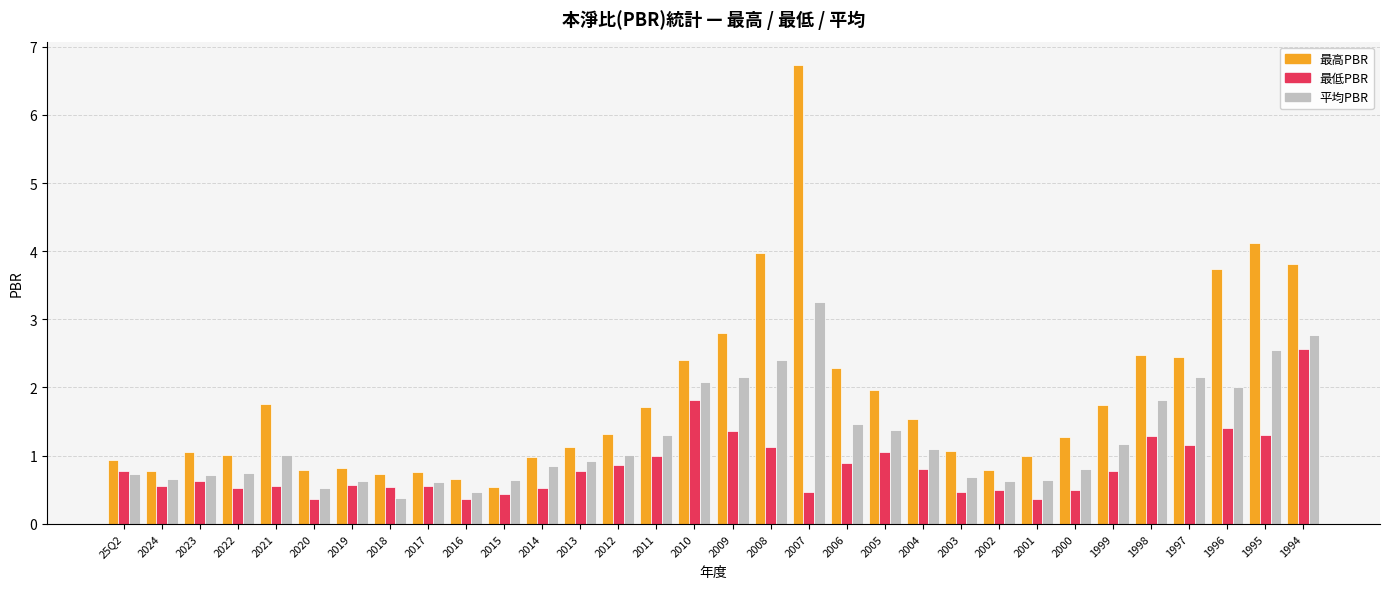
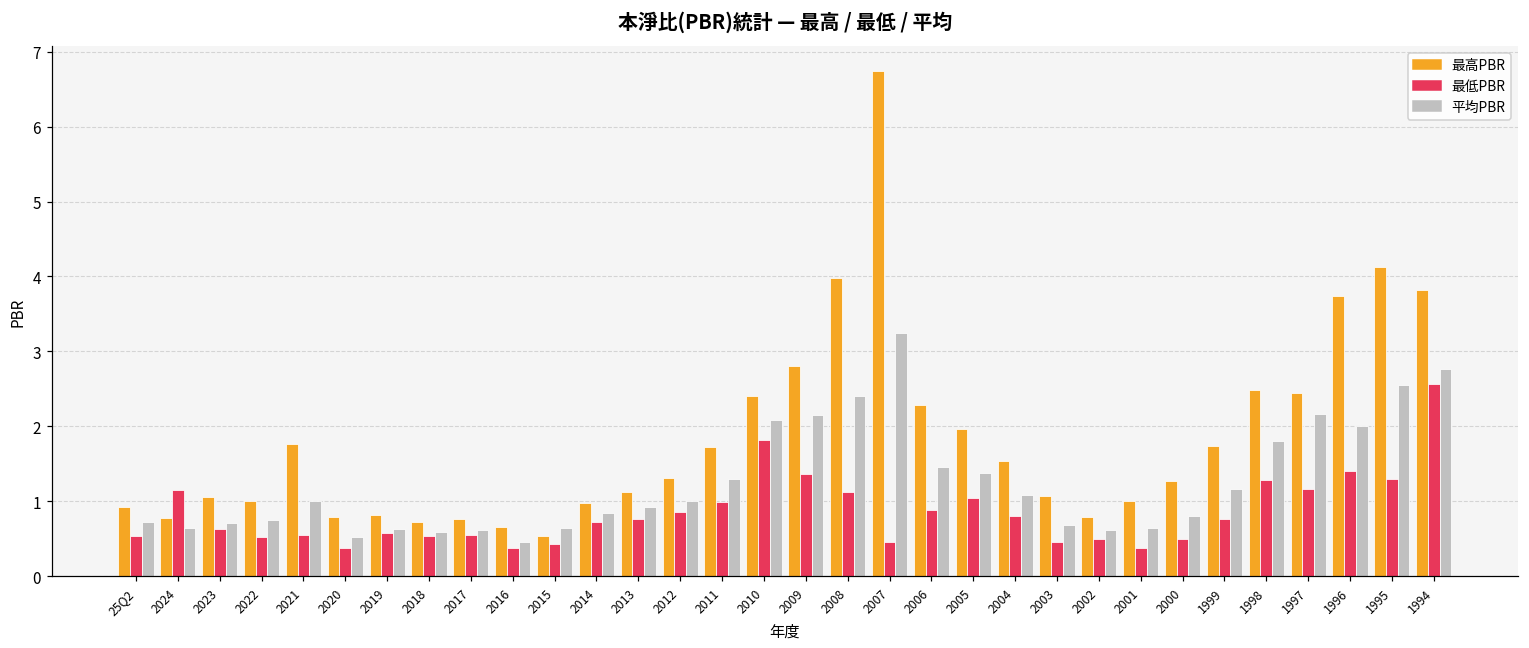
最低PBR, 25Q2: 0.8 -> 0.5
最低PBR, 2024: 0.6 -> 1.2
平均PBR, 2018: 0.4 -> 0.6
最低PBR, 2014: 0.5 -> 0.7
